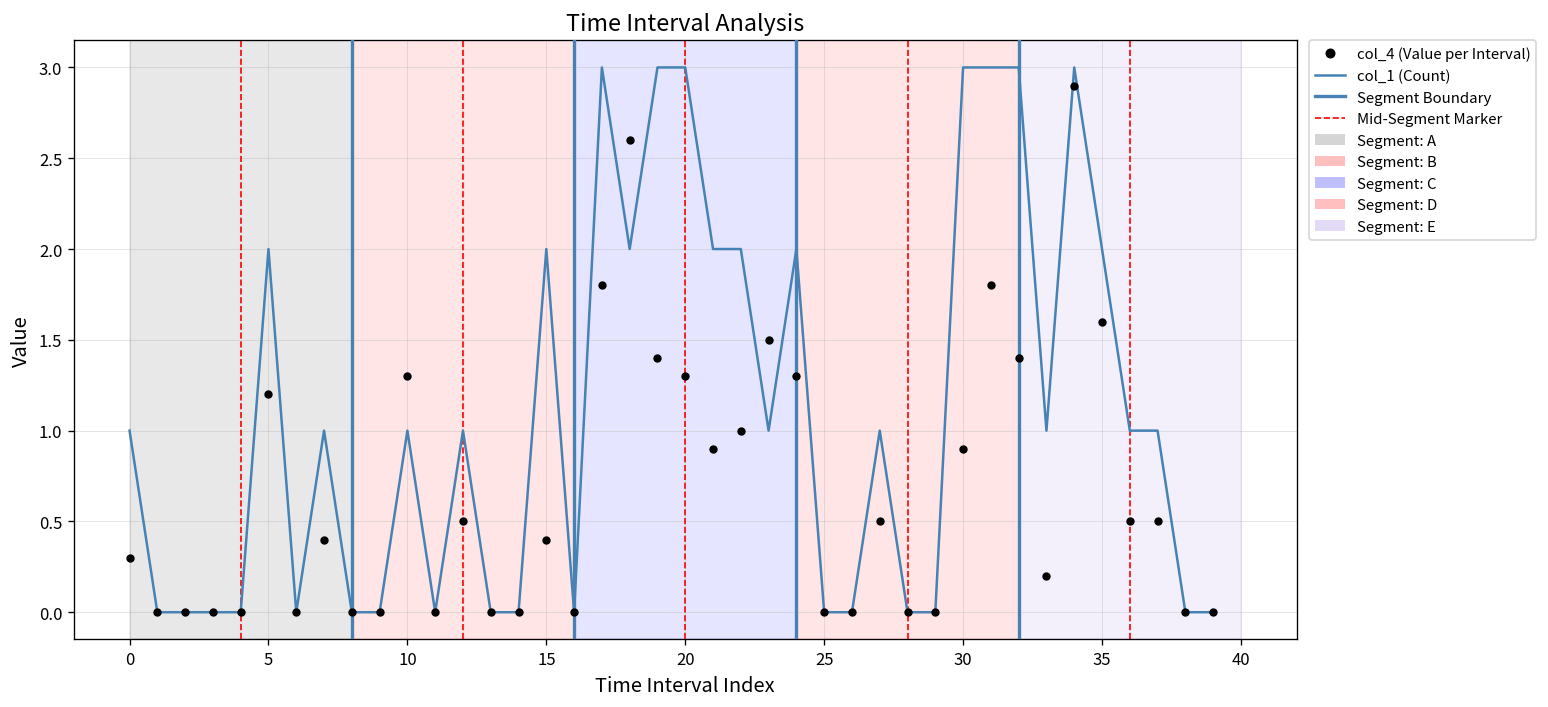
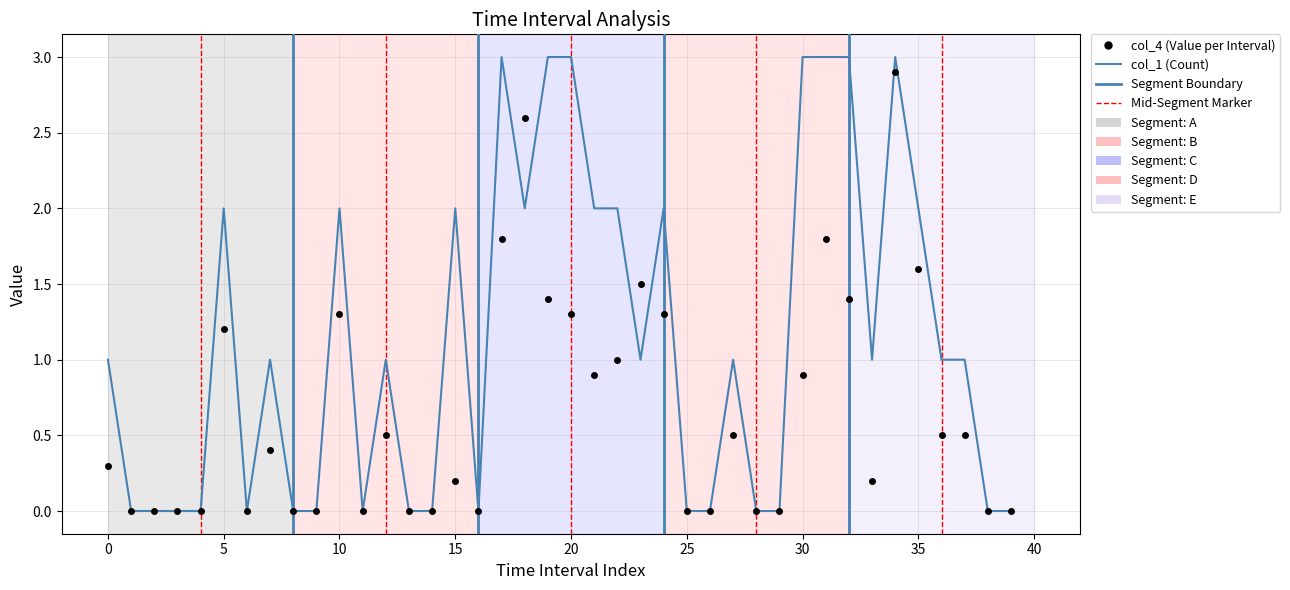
col_1 (Count), 10: 1 -> 2
col_4 (Value per Interval), 15: 0.4 -> 0.2
